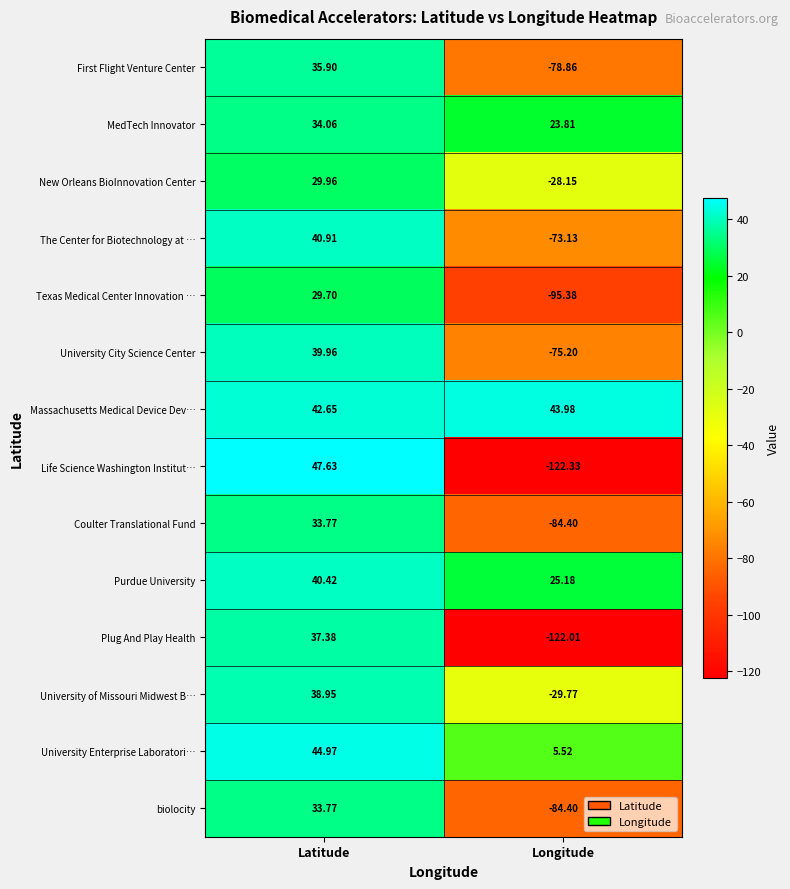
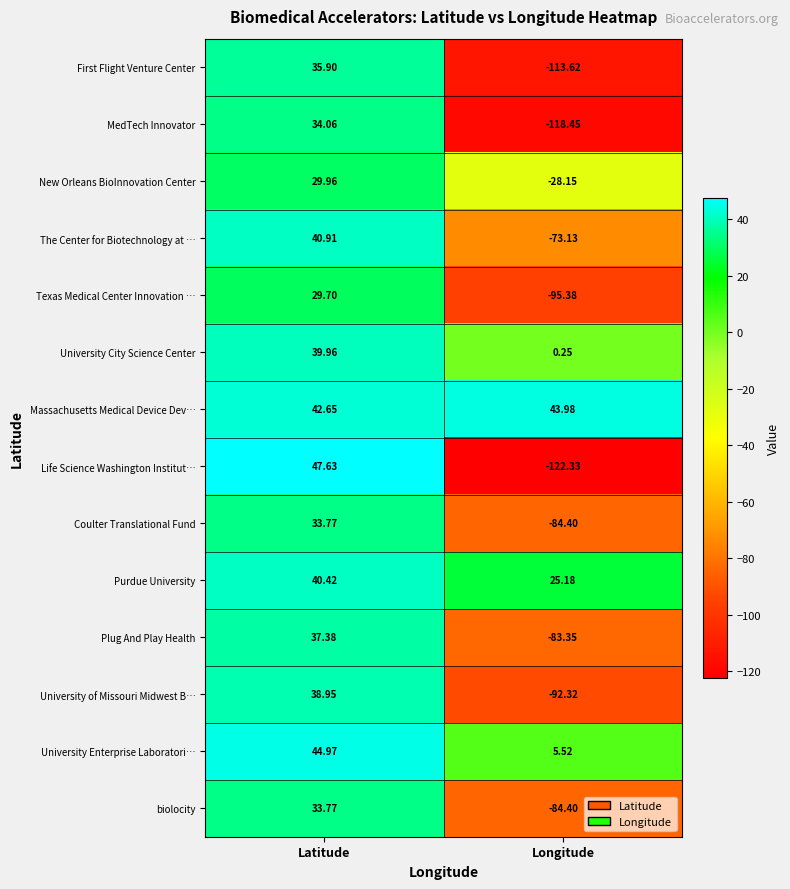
First Flight Venture Center, Longitude: -78.86 -> -113.62
MedTech Innovator, Longitude: 23.81 -> -118.45
University City Science Center, Longitude: -75.20 -> 0.25
Plug And Play Health, Longitude: -122.01 -> -83.35
University of Missouri Midwest B…, Longitude: -29.77 -> -92.32
